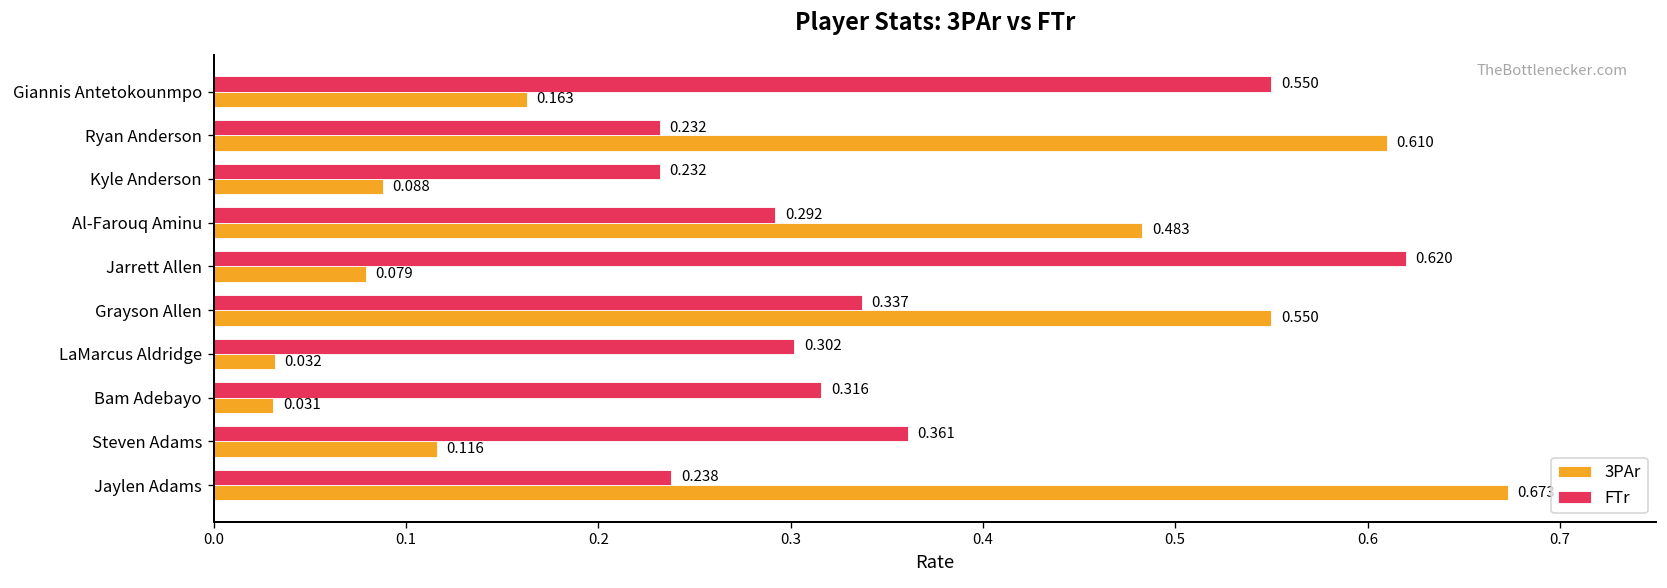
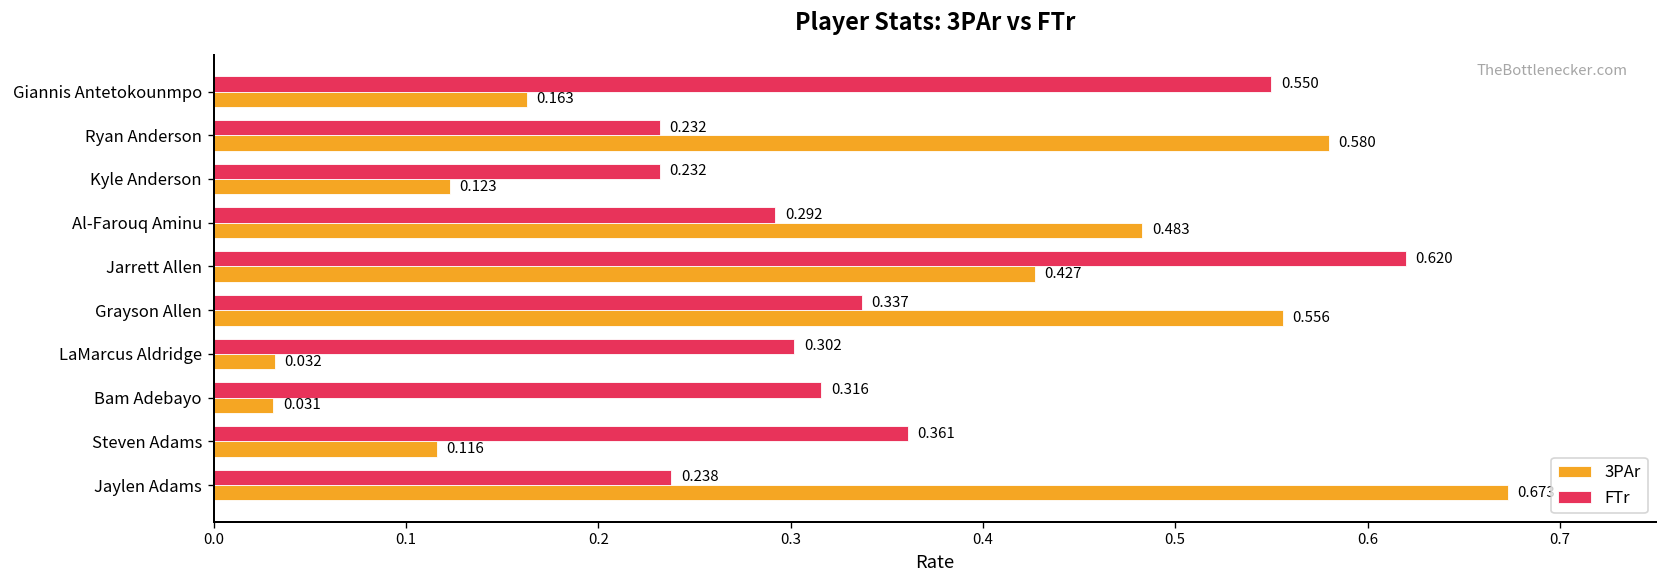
3PAr, Ryan Anderson: 0.610 -> 0.580
3PAr, Kyle Anderson: 0.088 -> 0.123
3PAr, Jarrett Allen: 0.079 -> 0.427
3PAr, Grayson Allen: 0.550 -> 0.556
